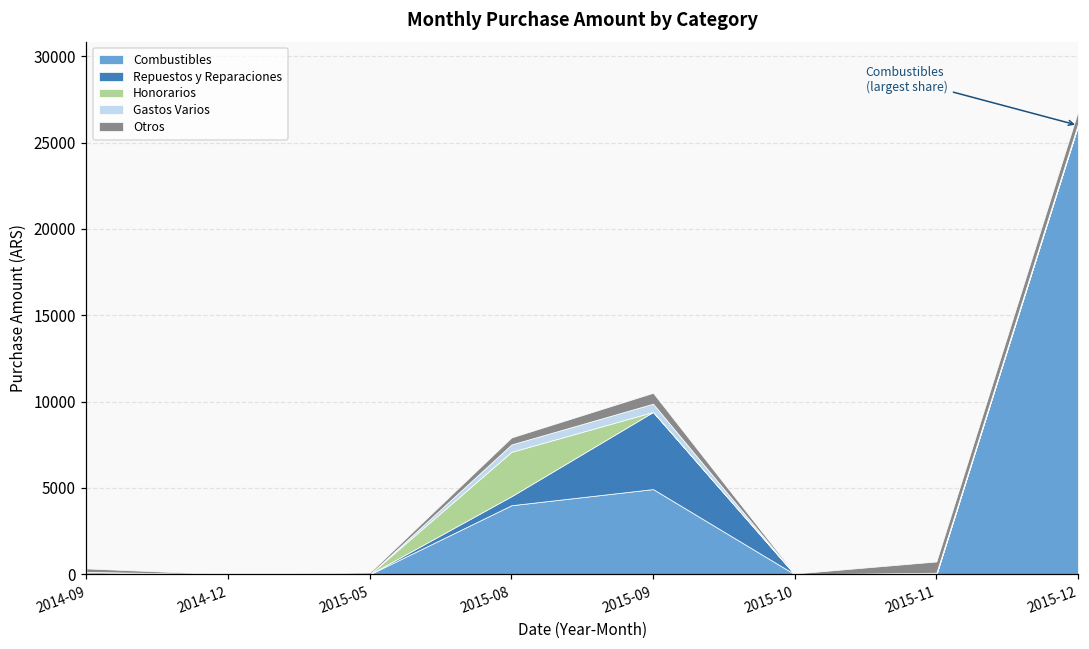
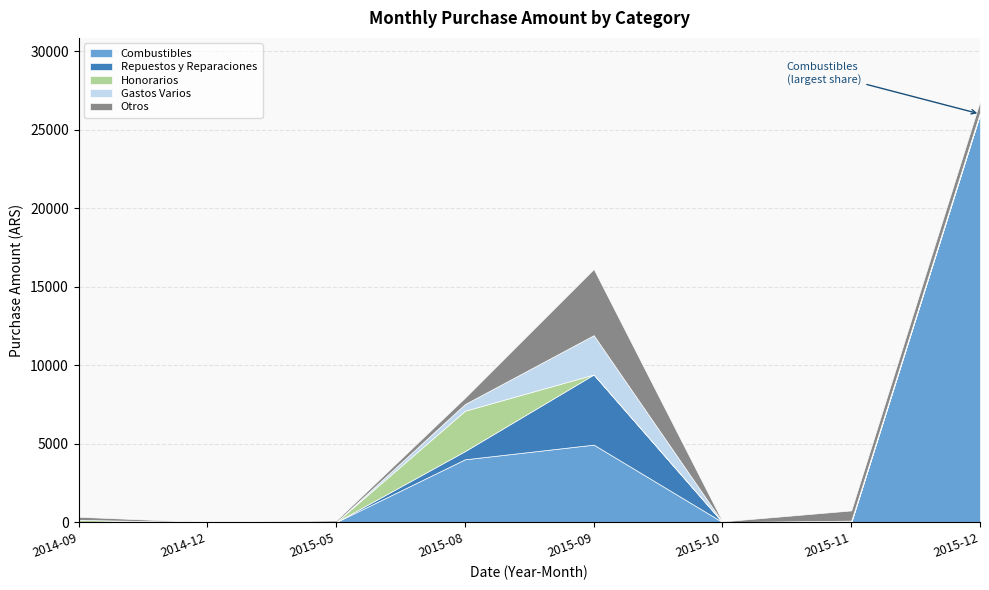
Gastos Varios, 2015-09: 500 -> 2500
Otros, 2015-09: 600 -> 4200
